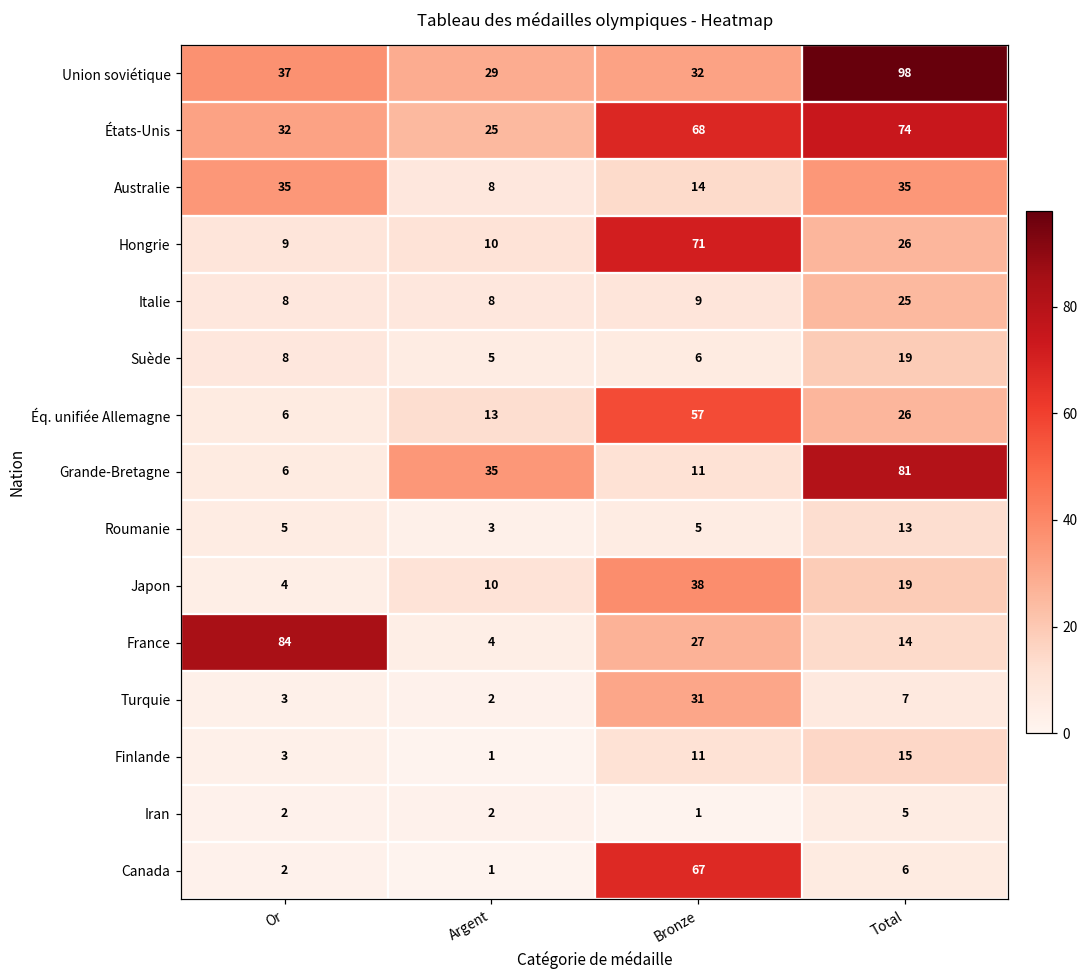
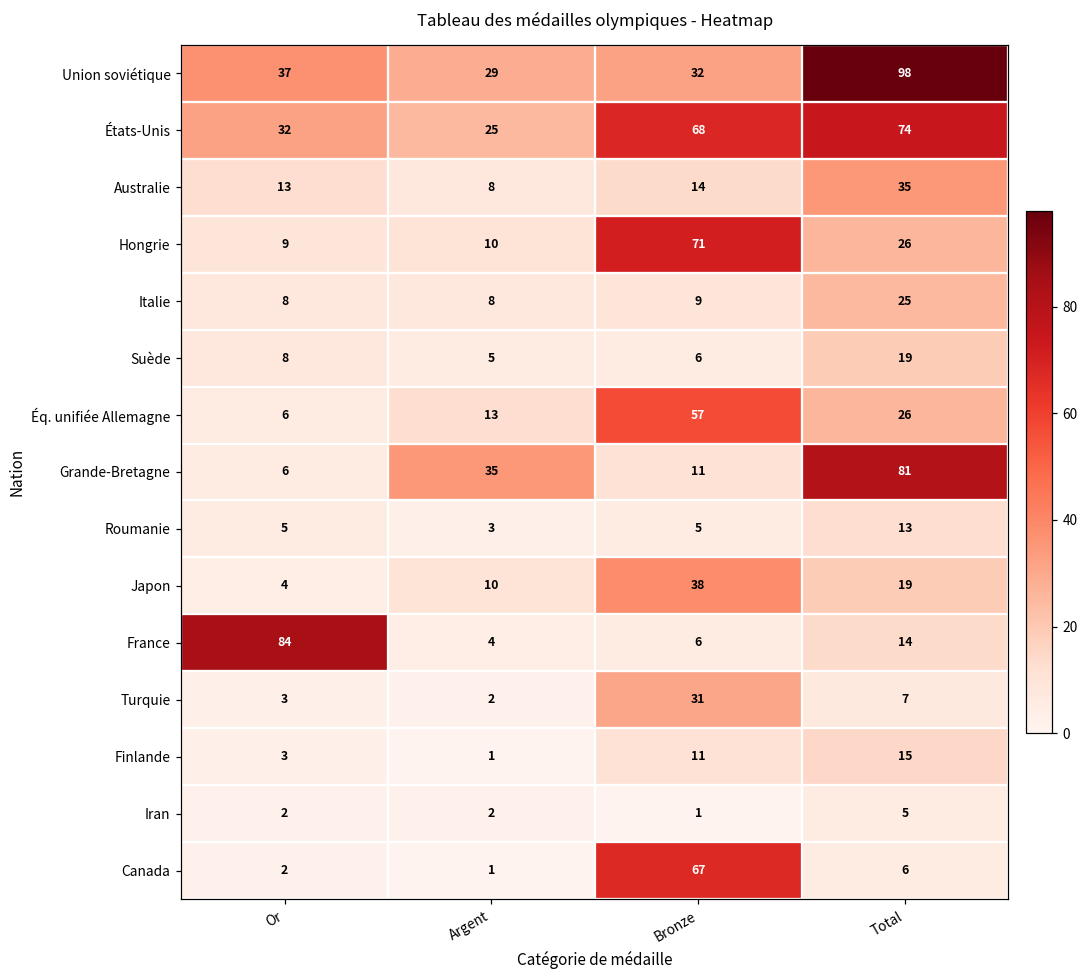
Australie, Or: 35 -> 13
France, Bronze: 27 -> 6
